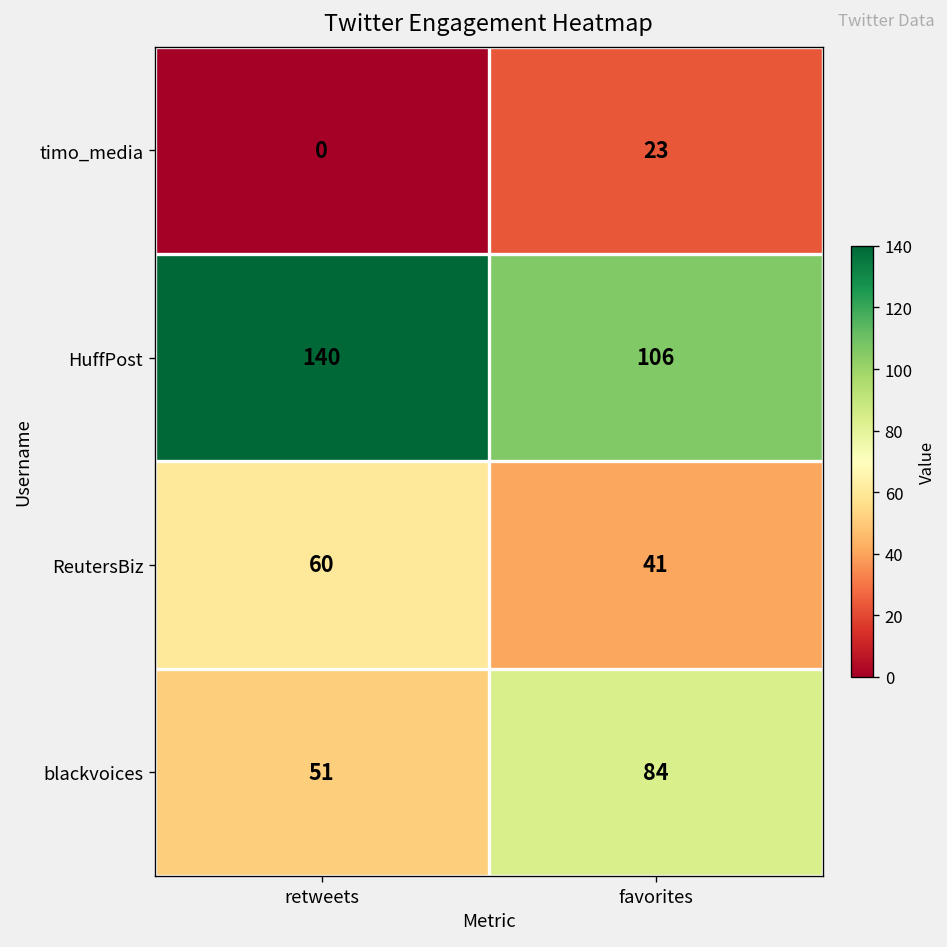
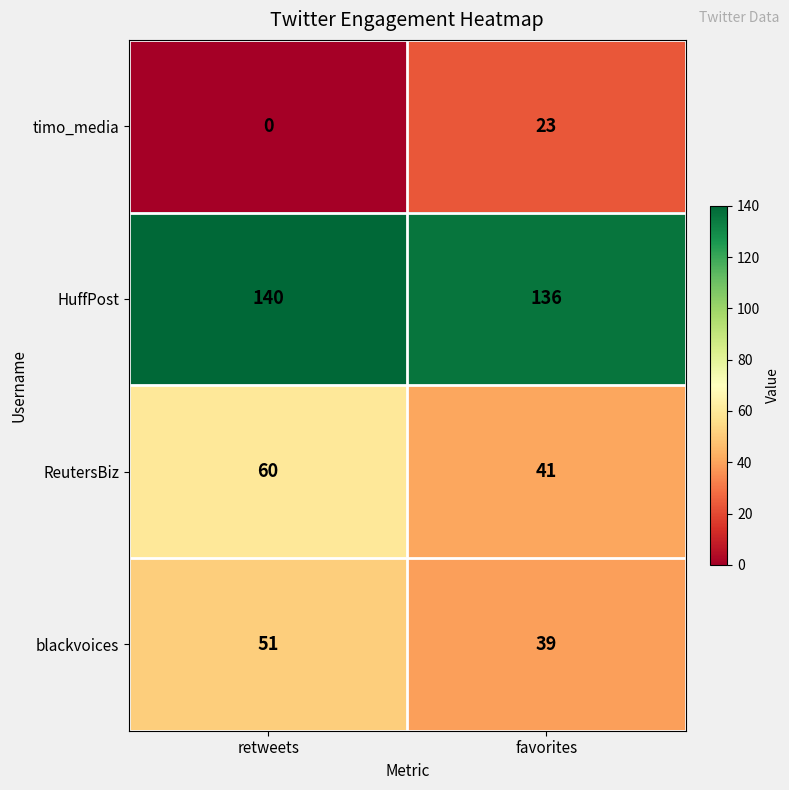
HuffPost, favorites: 106 -> 136
blackvoices, favorites: 84 -> 39
